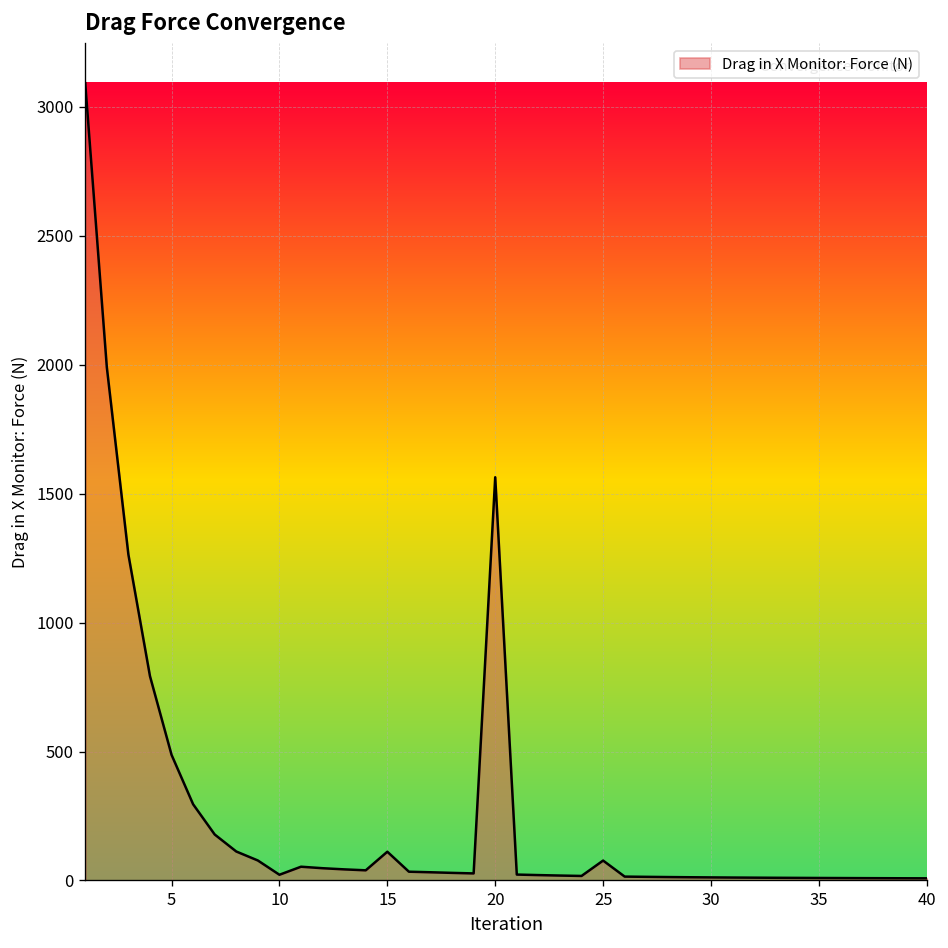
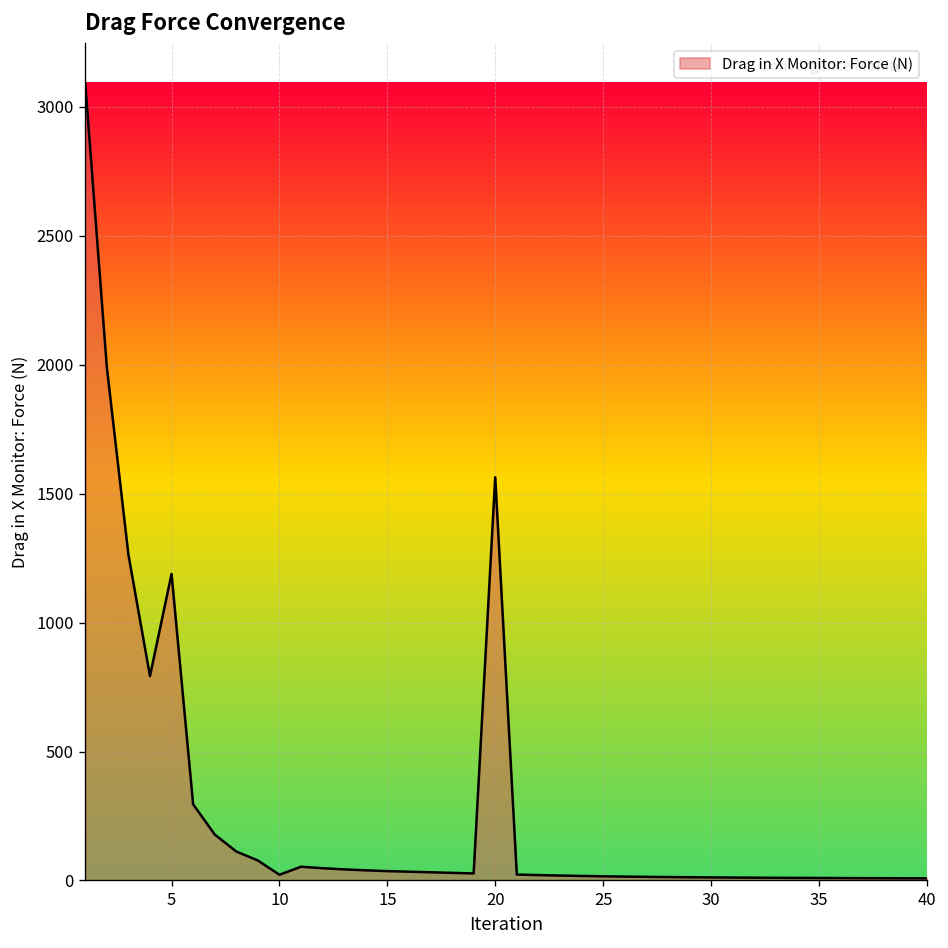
5: 490 -> 1190
15: 110 -> 40
25: 80 -> 20
